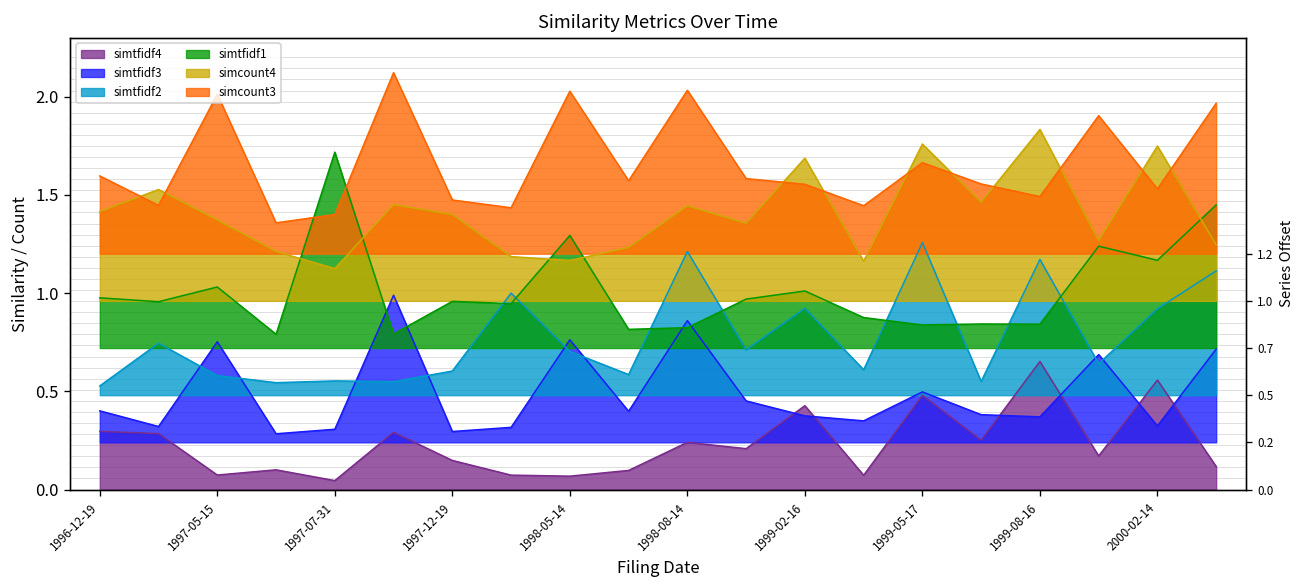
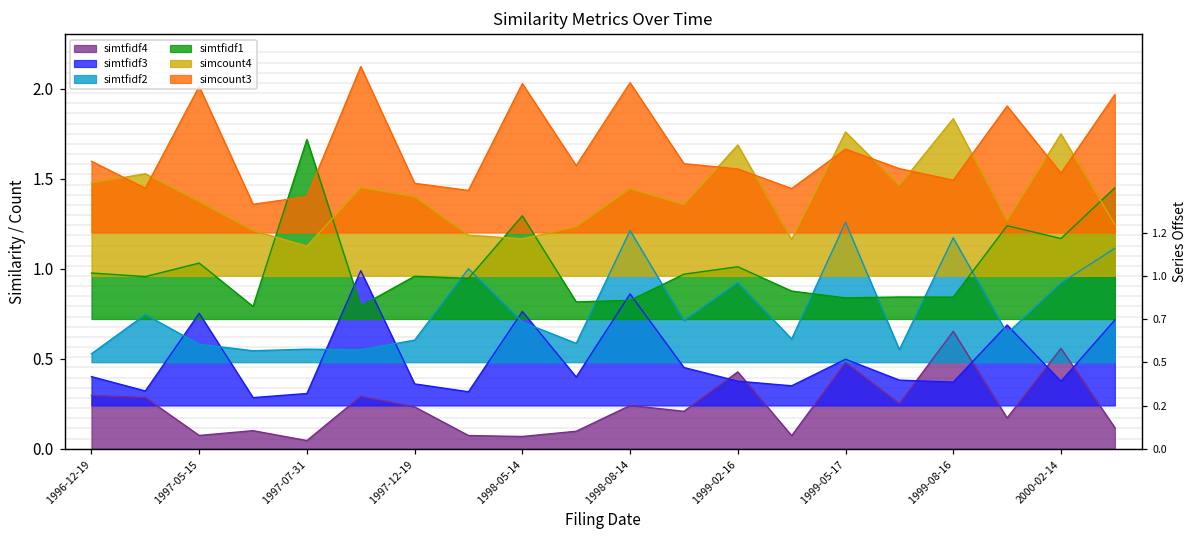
simcount4, 1996-12-19: 1.41 -> 1.48
simtfidf4, 1997-12-19: 0.15 -> 0.23
simtfidf3, 1997-12-19: 0.30 -> 0.36
simtfidf3, 2000-02-14: 0.32 -> 0.37
